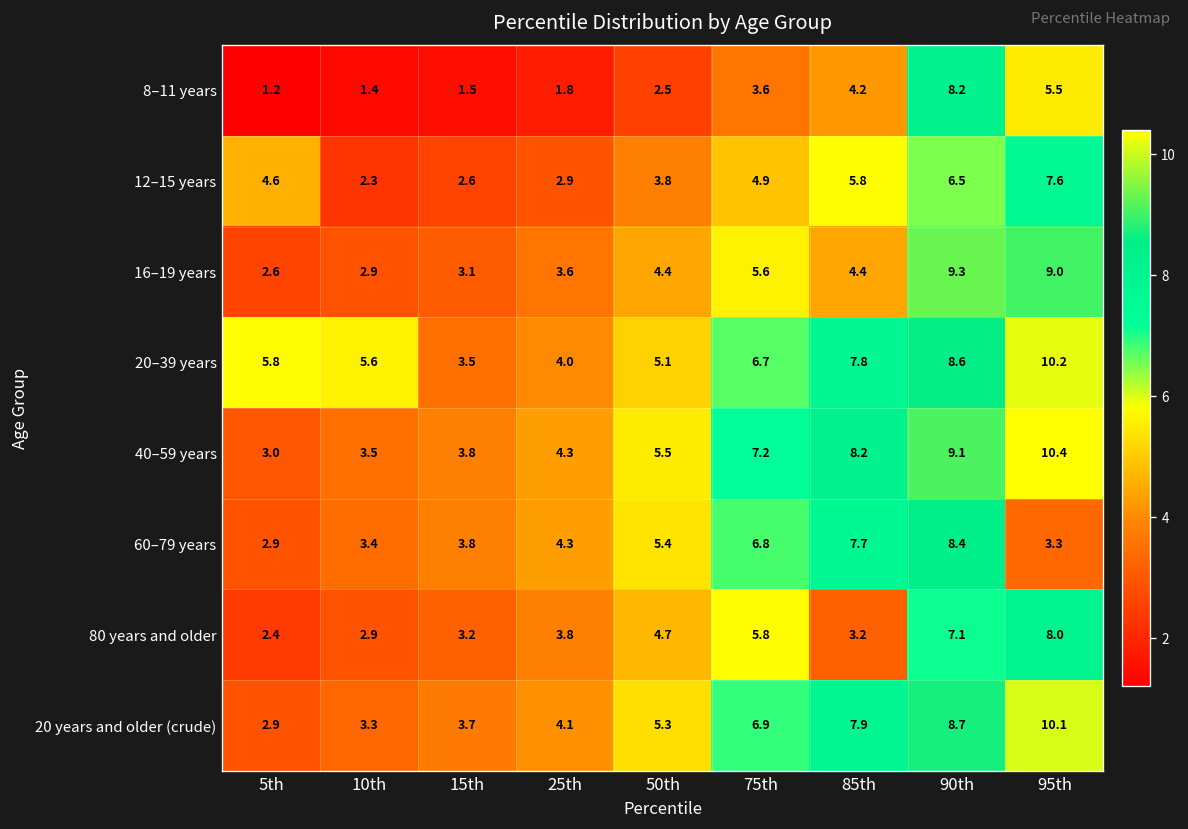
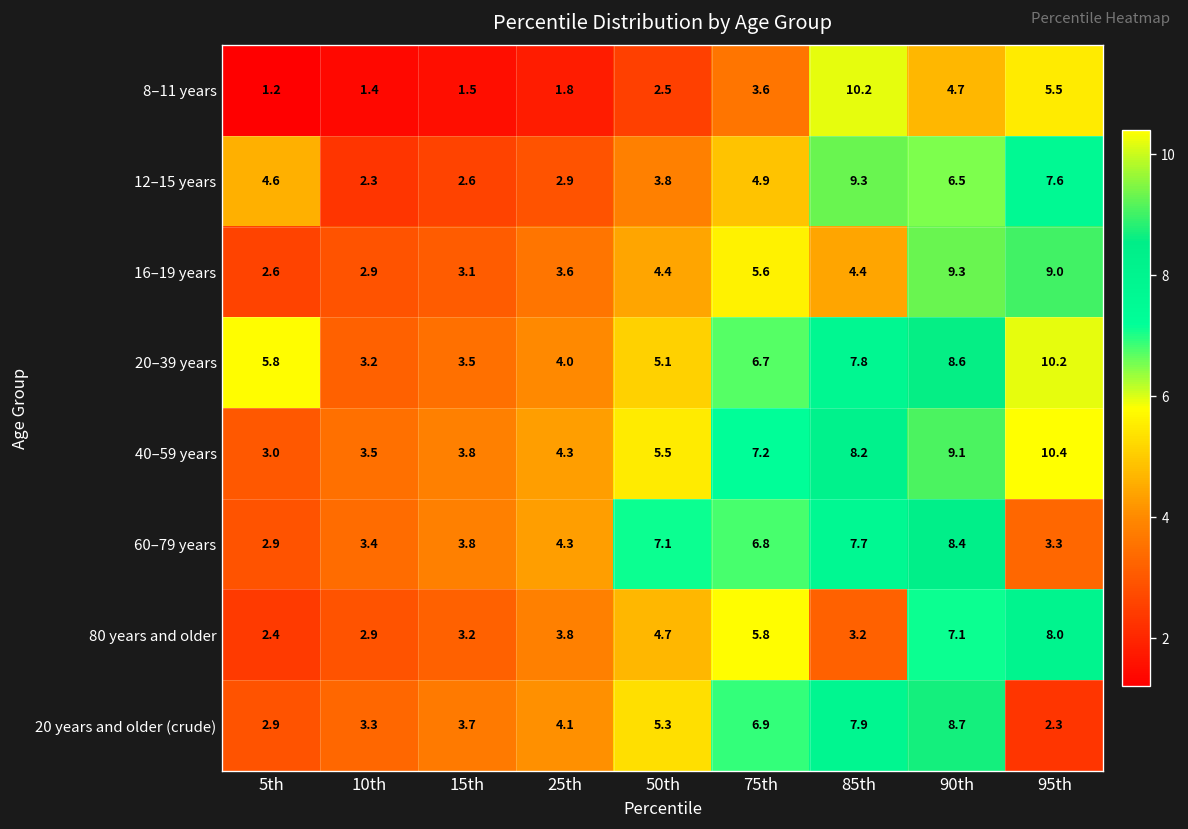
8–11 years, 85th: 4.2 -> 10.2
8–11 years, 90th: 8.2 -> 4.7
12–15 years, 85th: 5.8 -> 9.3
20–39 years, 10th: 5.6 -> 3.2
60–79 years, 50th: 5.4 -> 7.1
20 years and older (crude), 95th: 10.1 -> 2.3
